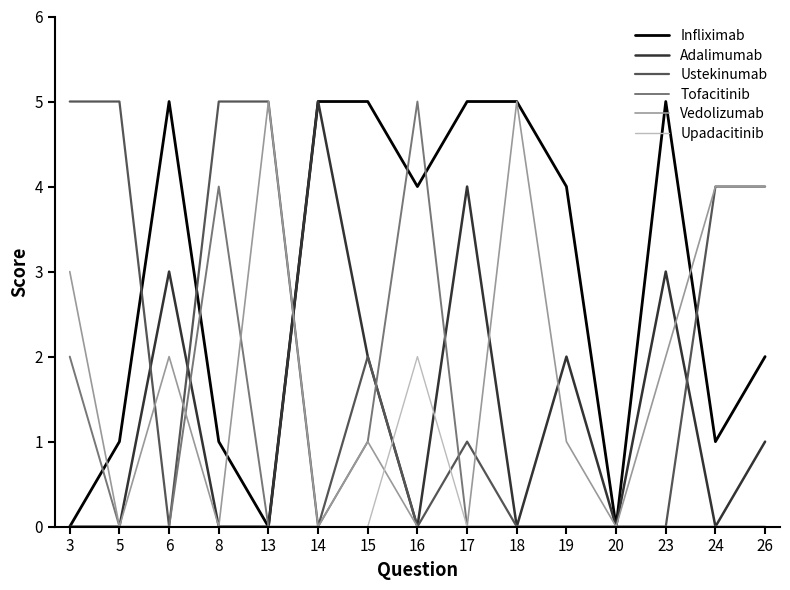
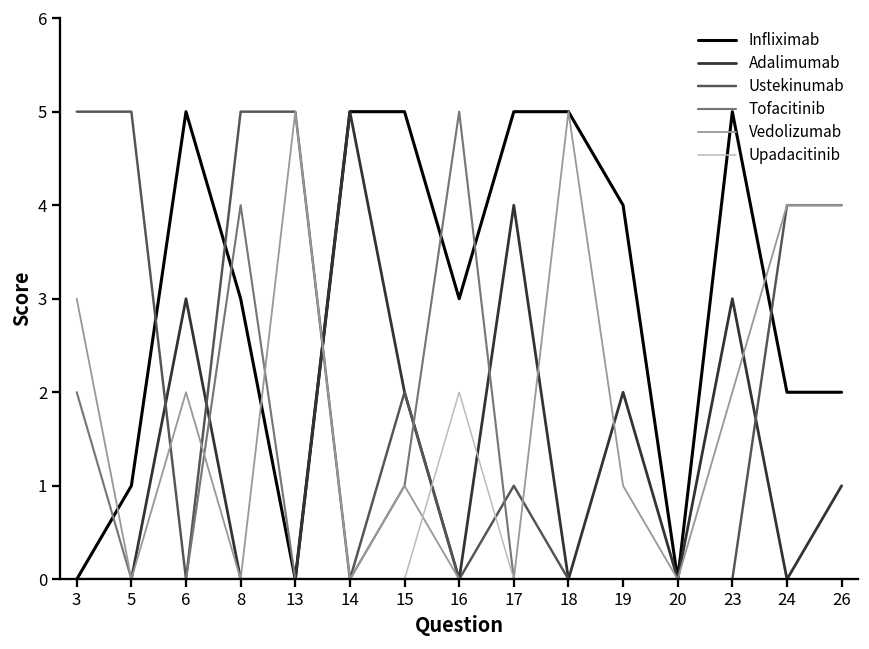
Infliximab, 8: 1 -> 3
Infliximab, 16: 4 -> 3
Infliximab, 24: 1 -> 2
